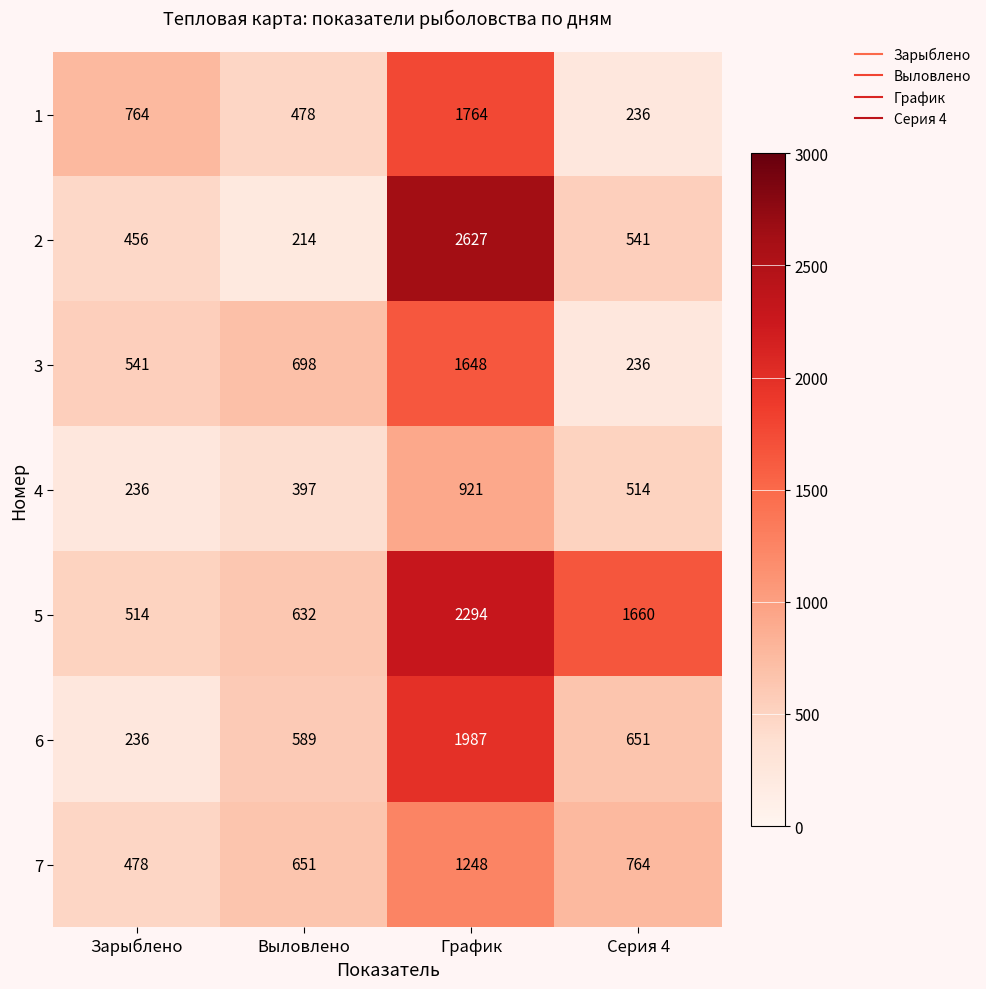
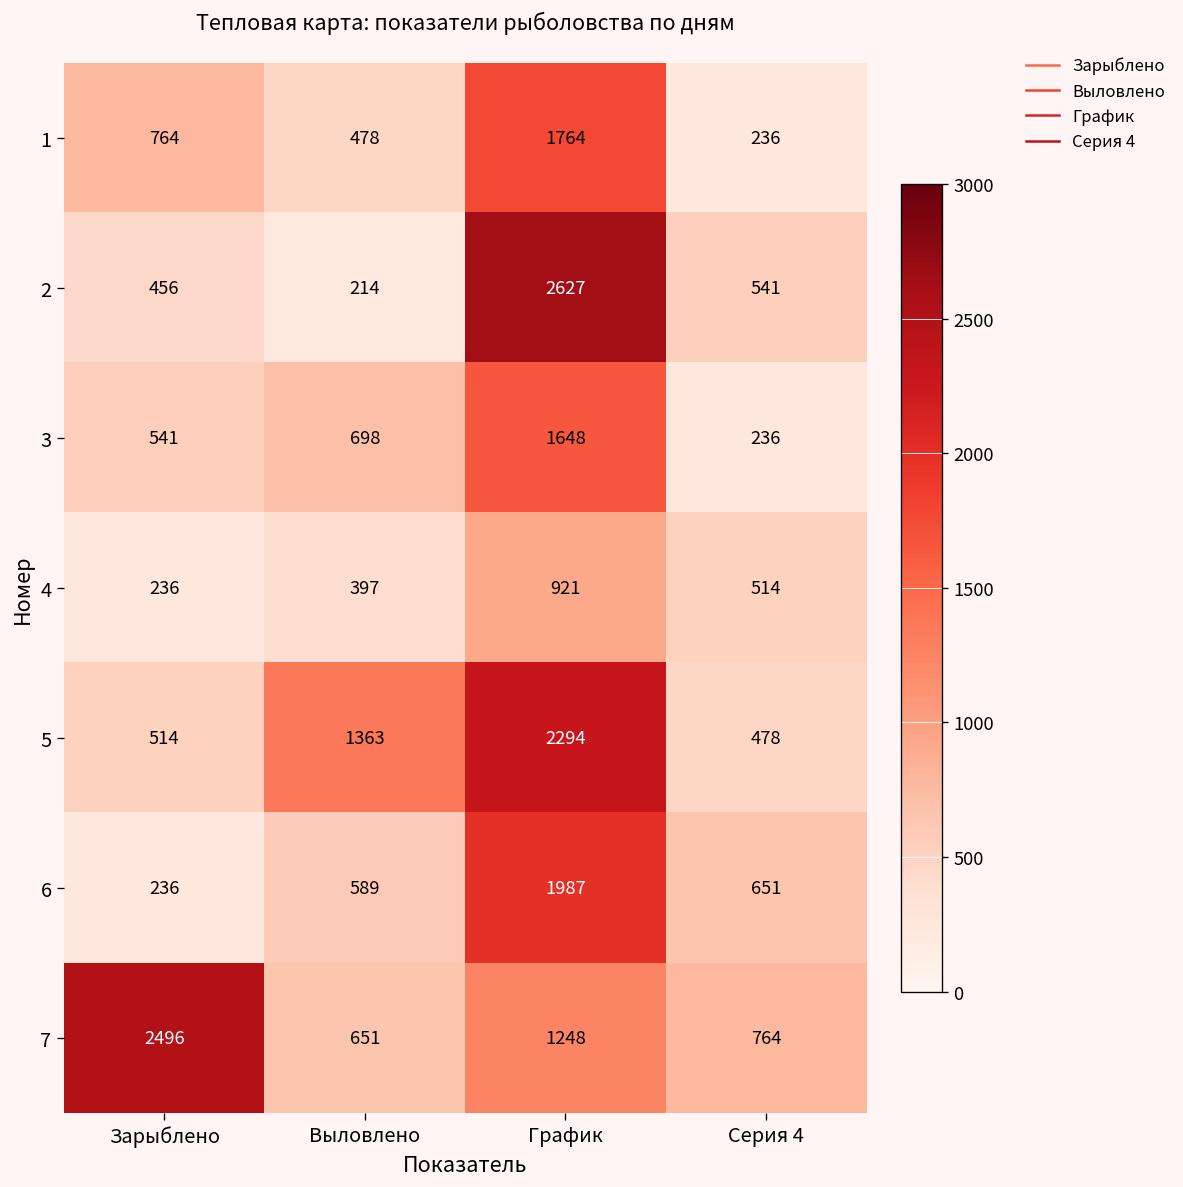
5, Выловлено: 632 -> 1363
5, Серия 4: 1660 -> 478
7, Зарыблено: 478 -> 2496
